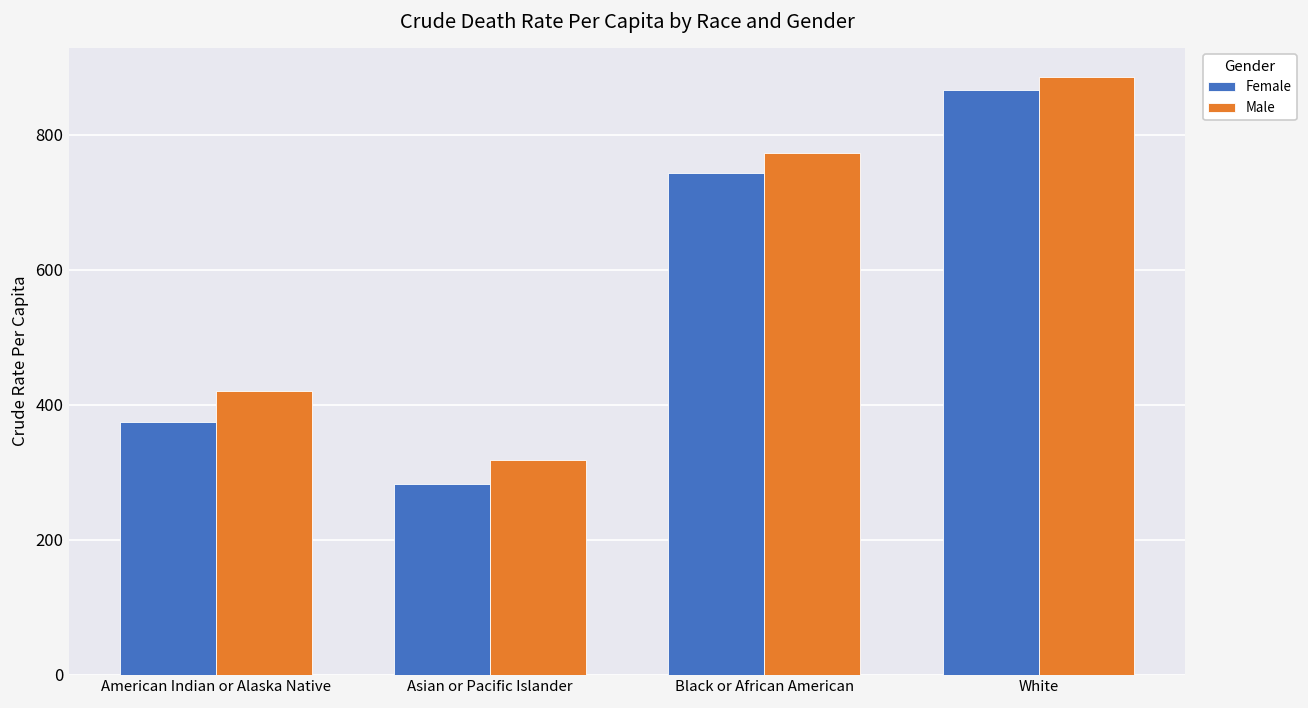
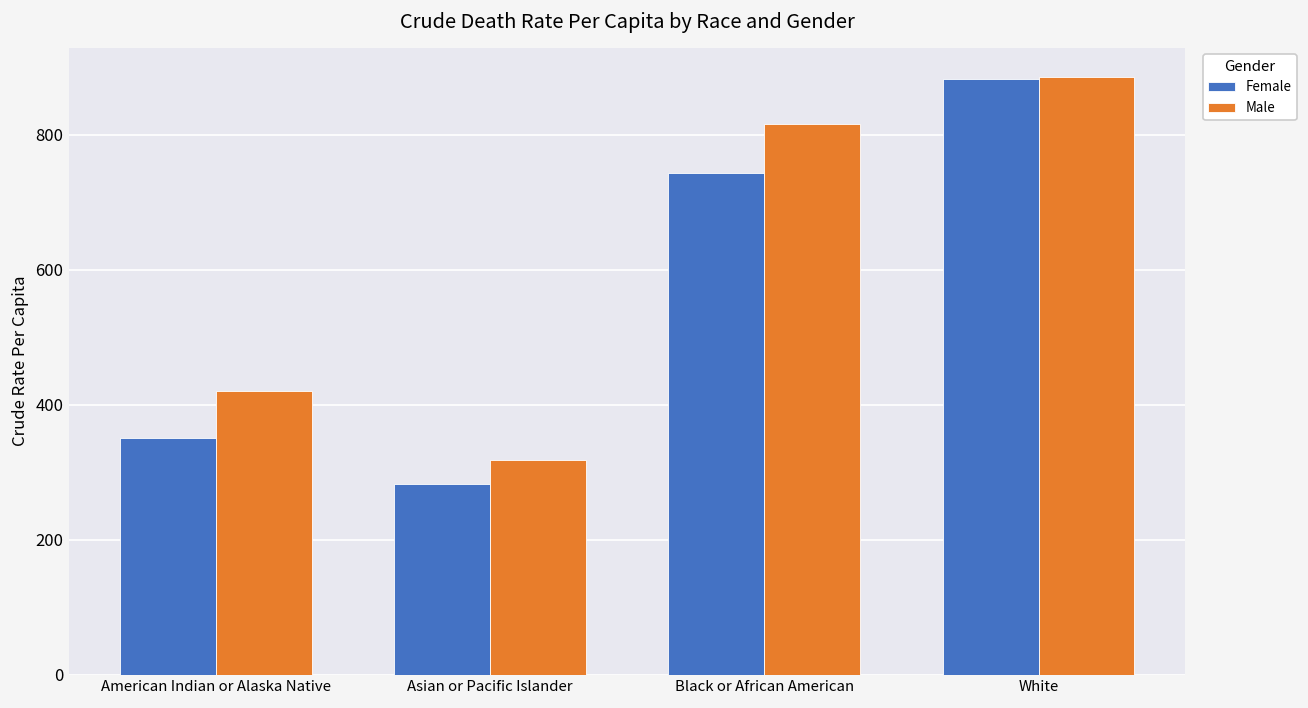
Female, American Indian or Alaska Native: 370 -> 350
Male, Black or African American: 770 -> 820
Female, White: 870 -> 880
